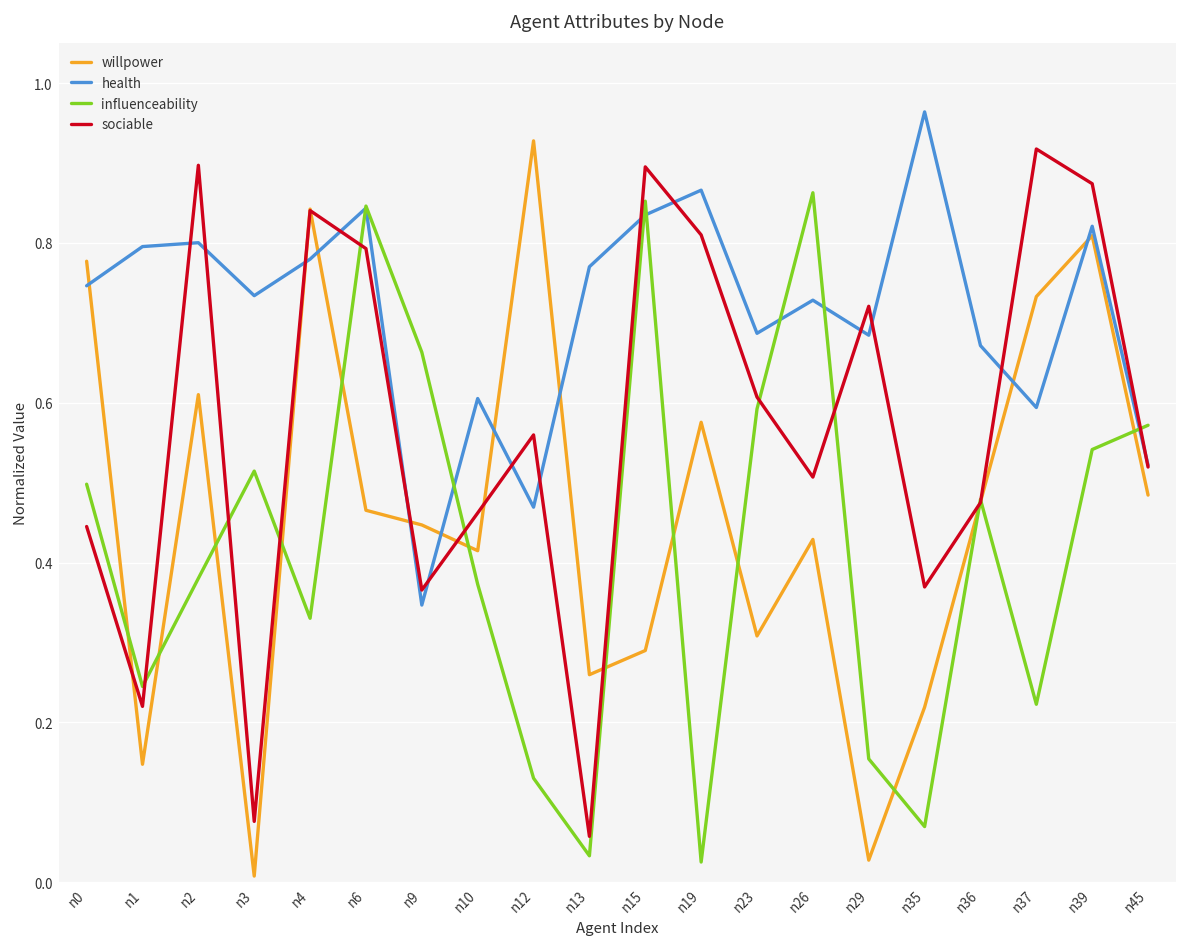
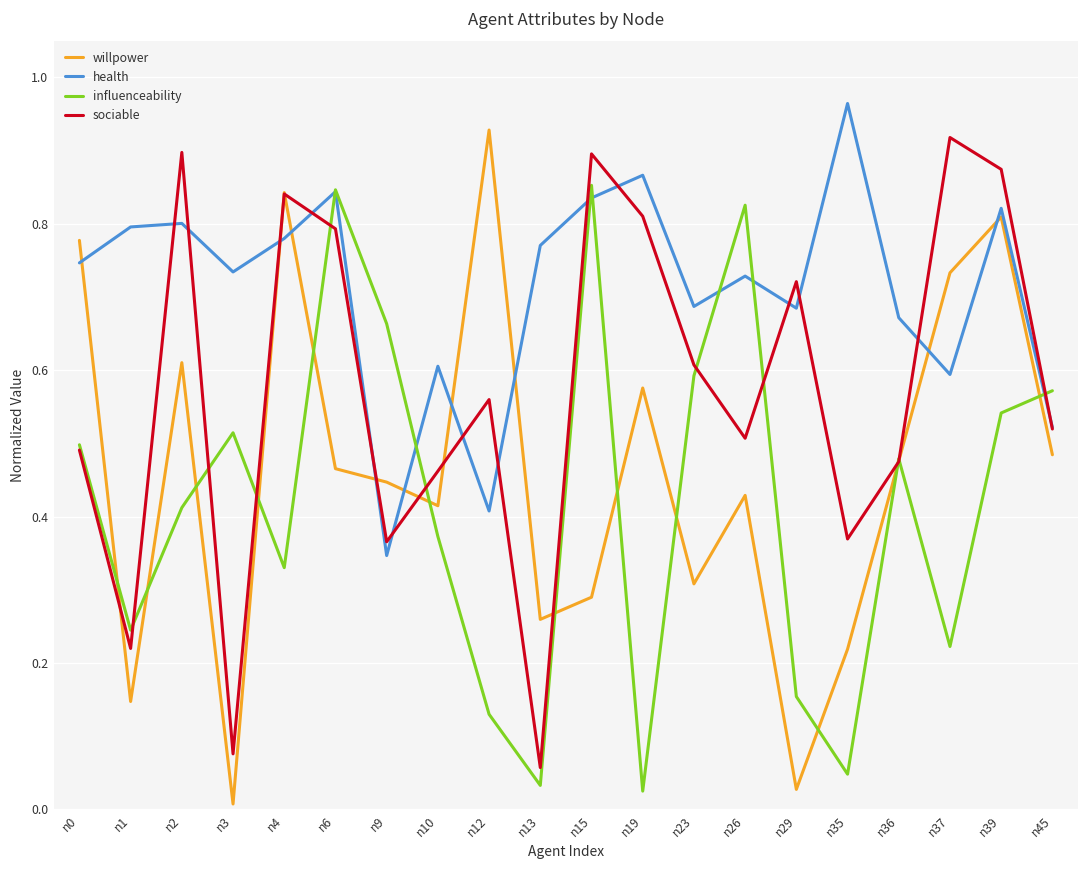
sociable, n0: 0.45 -> 0.49
influenceability, n2: 0.38 -> 0.41
health, n12: 0.47 -> 0.41
influenceability, n26: 0.86 -> 0.83
influenceability, n35: 0.07 -> 0.05
